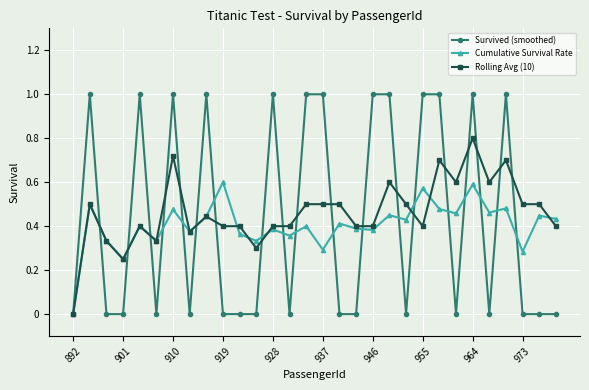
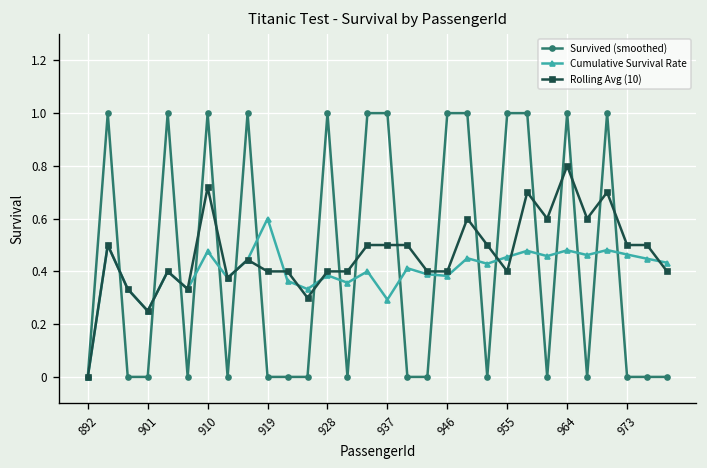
Cumulative Survival Rate, 955: 0.57 -> 0.46
Cumulative Survival Rate, 964: 0.59 -> 0.48
Cumulative Survival Rate, 973: 0.28 -> 0.46
